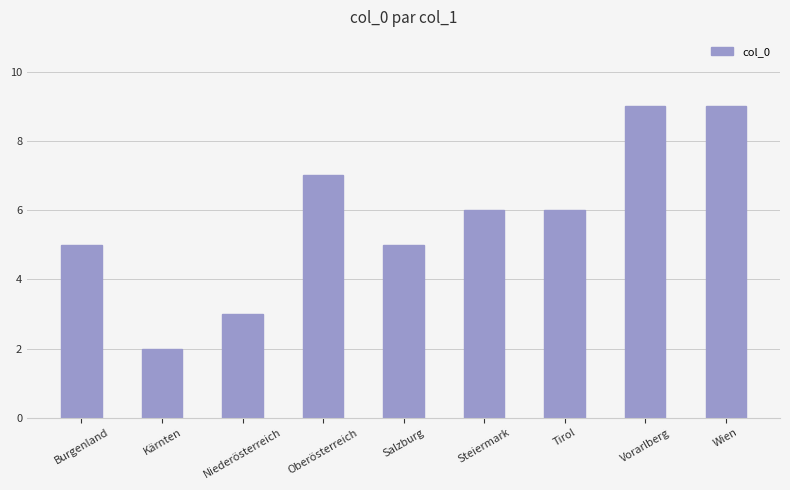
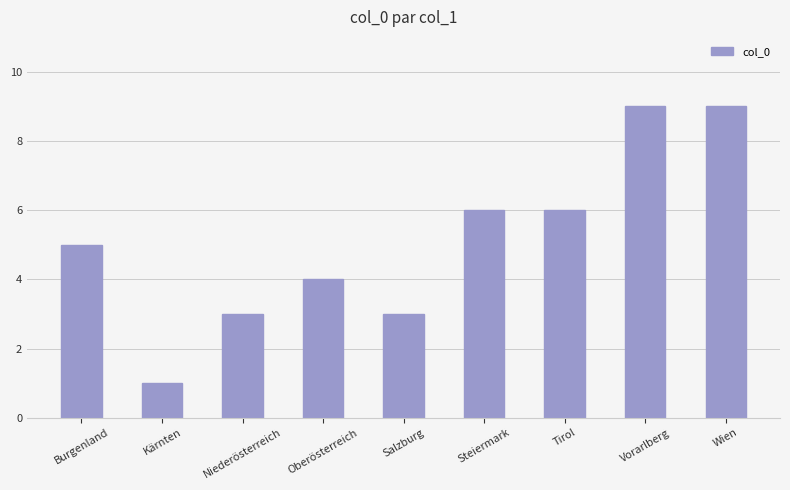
Kärnten: 2 -> 1
Oberösterreich: 7 -> 4
Salzburg: 5 -> 3
